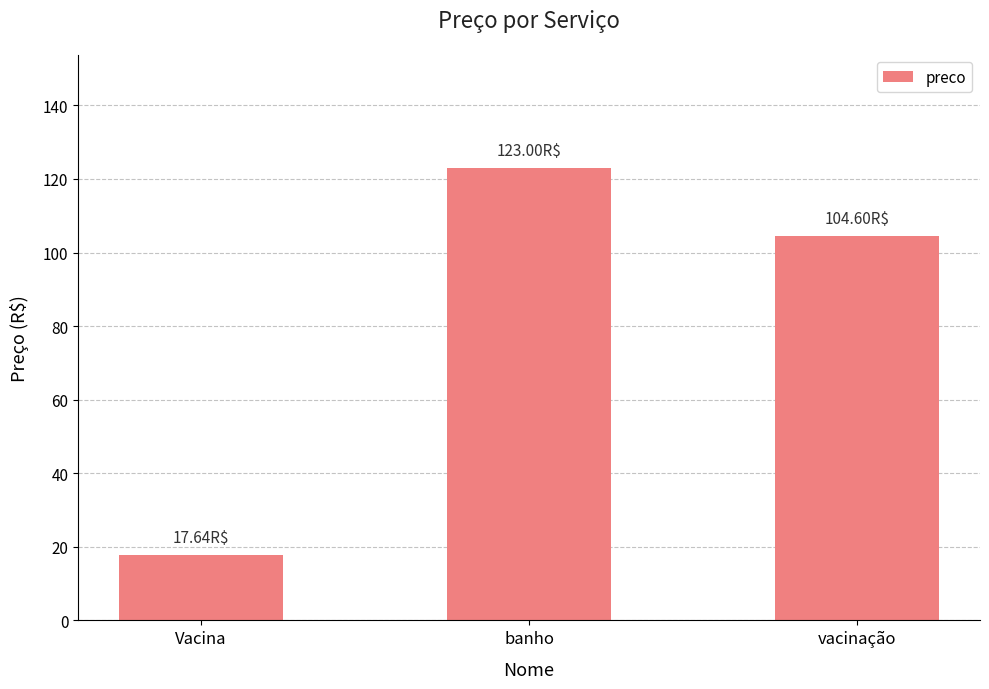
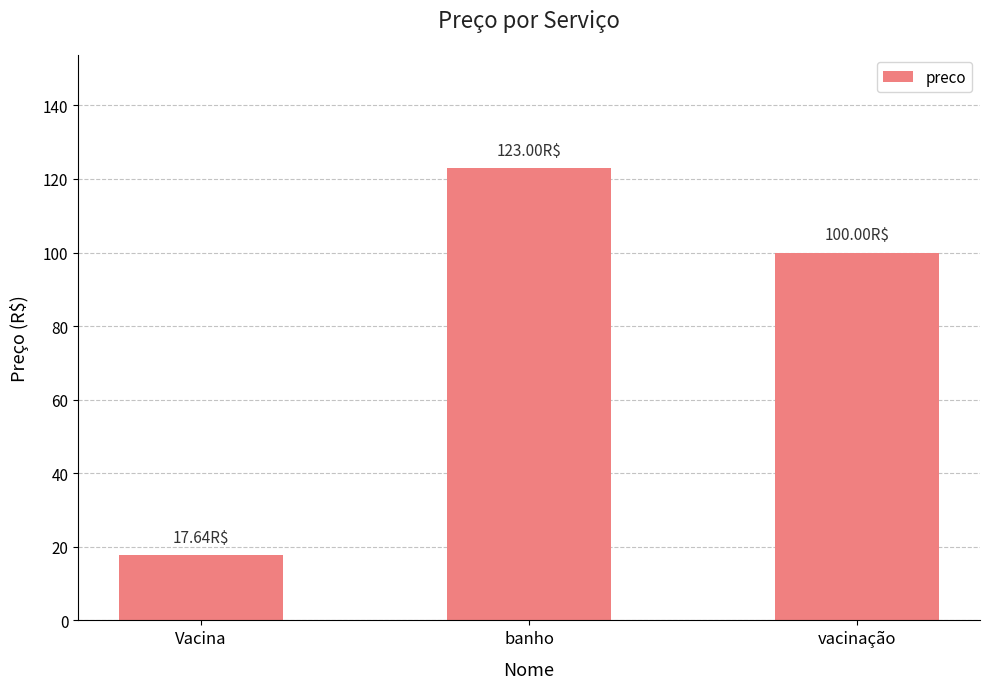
vacinação: 104.60R$ -> 100.00R$
